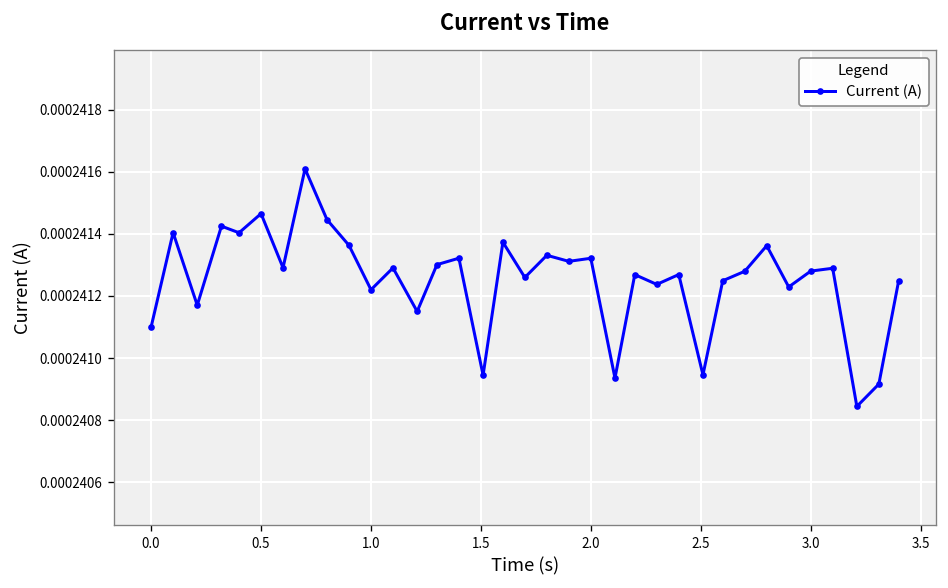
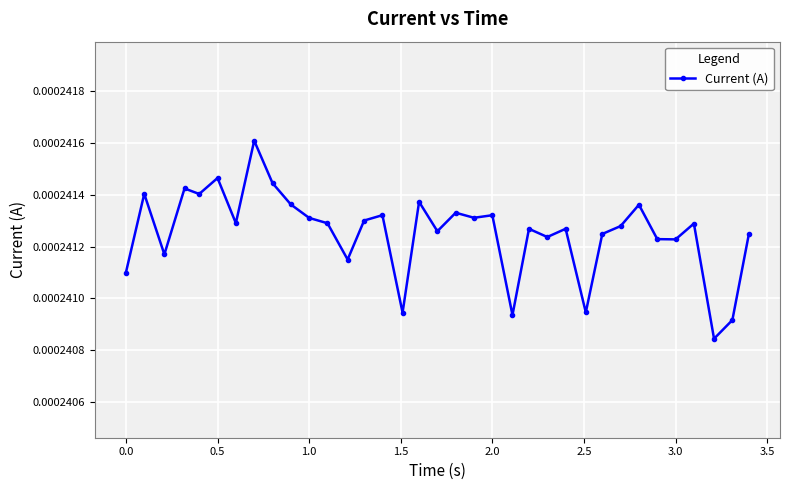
1.0: 0.00024122 -> 0.00024131
3.0: 0.00024128 -> 0.00024123
